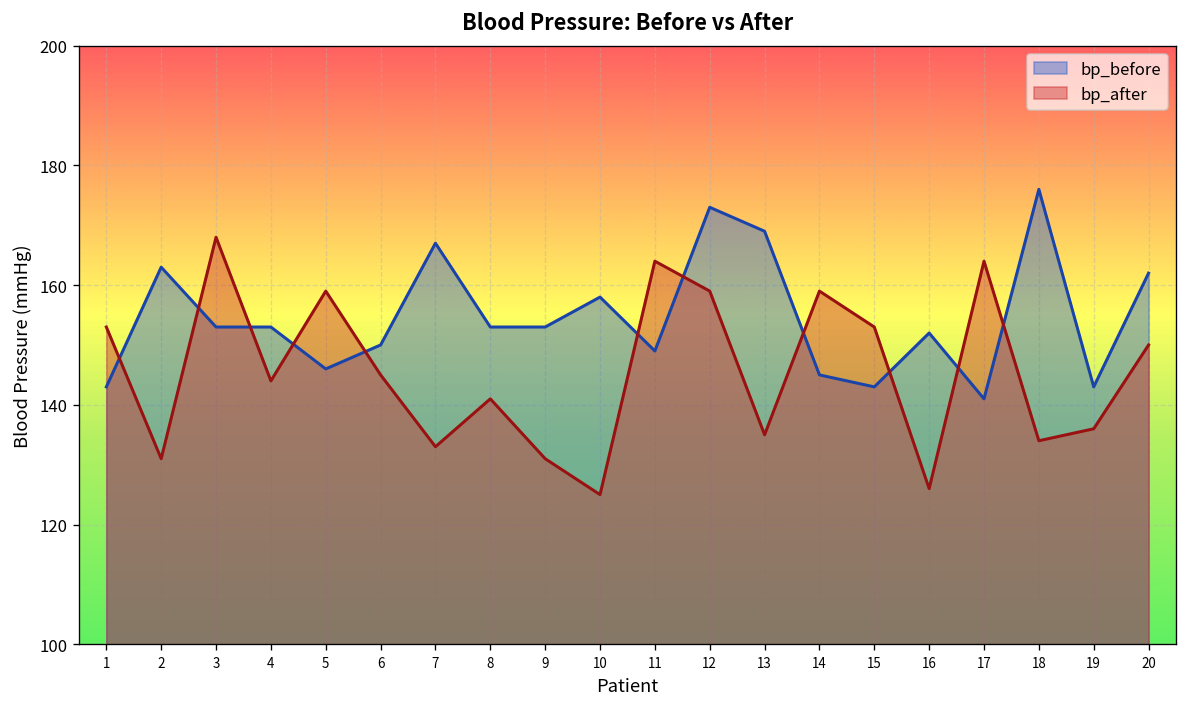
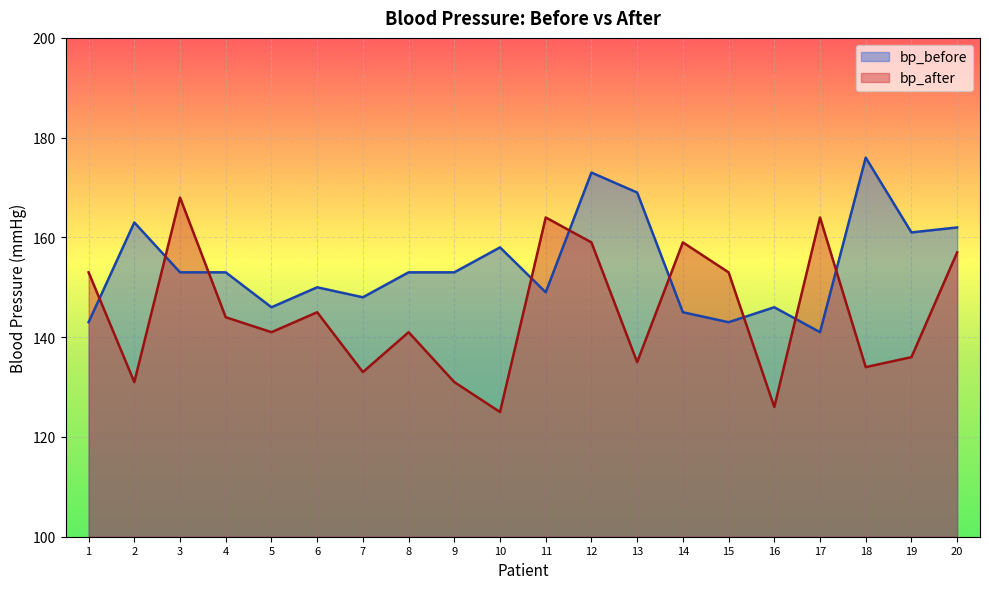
bp_after, 5: 159 -> 141
bp_before, 7: 167 -> 148
bp_before, 16: 152 -> 146
bp_before, 19: 143 -> 161
bp_after, 20: 150 -> 157
